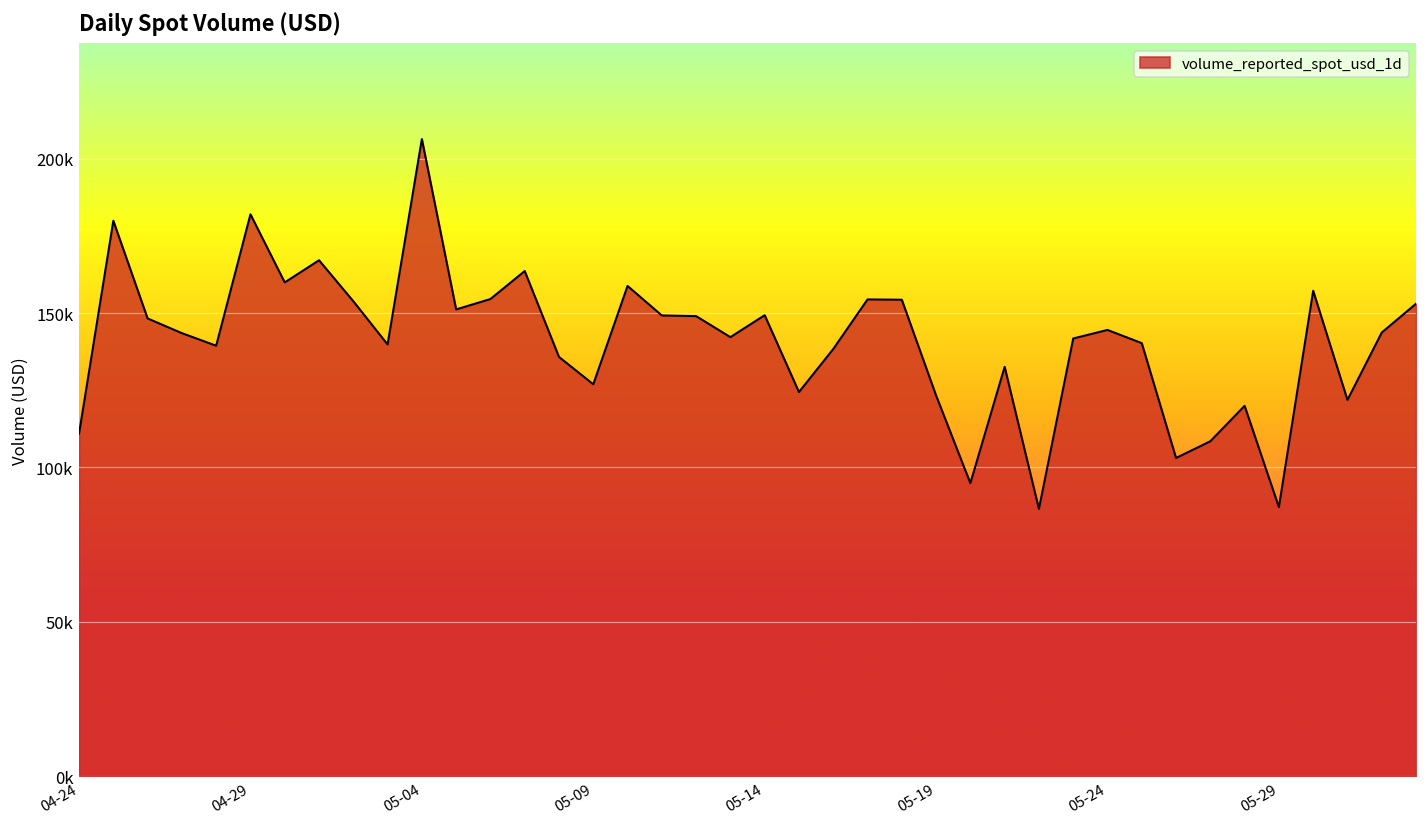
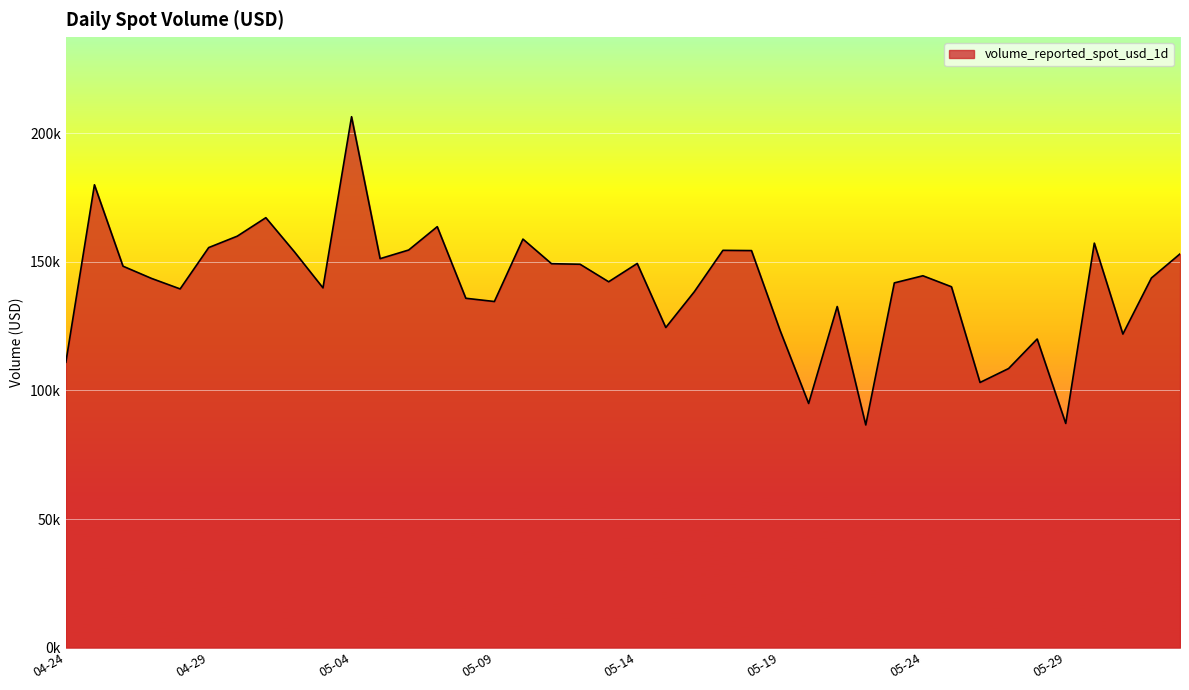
04-29: 182000 -> 155000
05-09: 127000 -> 135000
